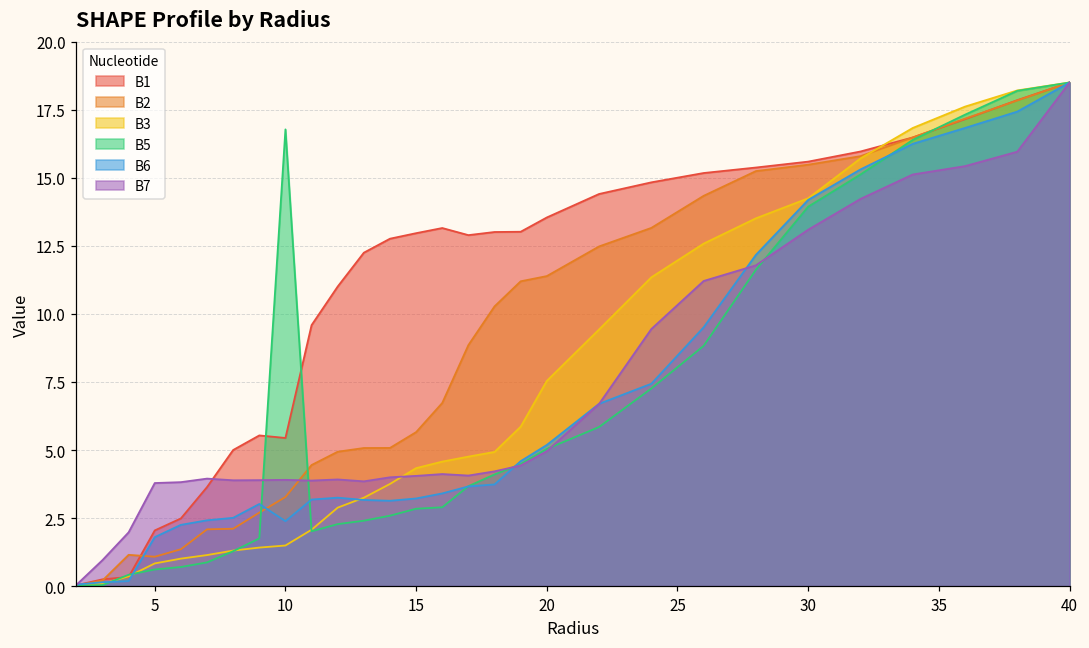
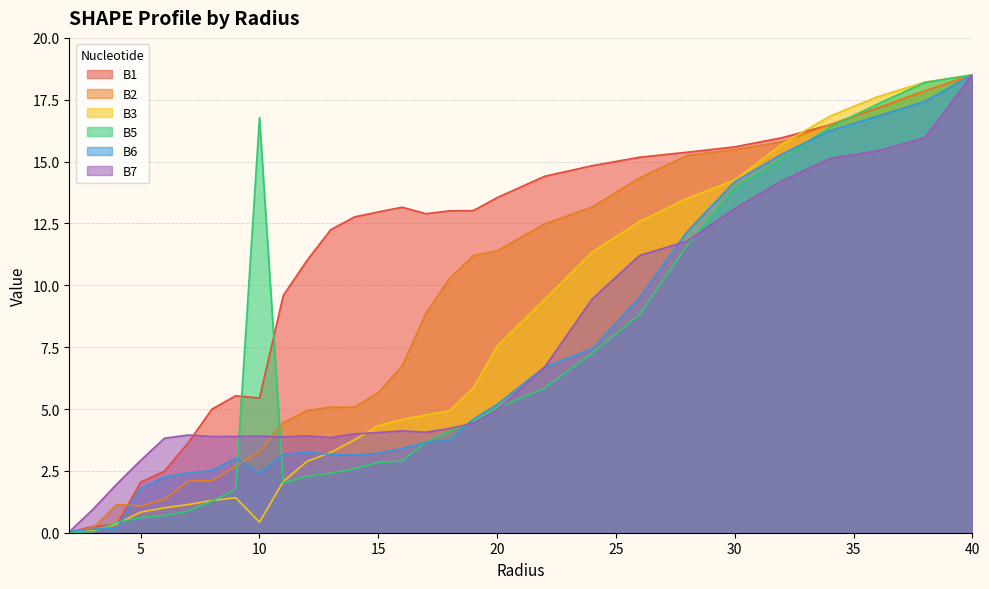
B7, 5: 3.8 -> 2.9
B3, 10: 1.5 -> 0.4
